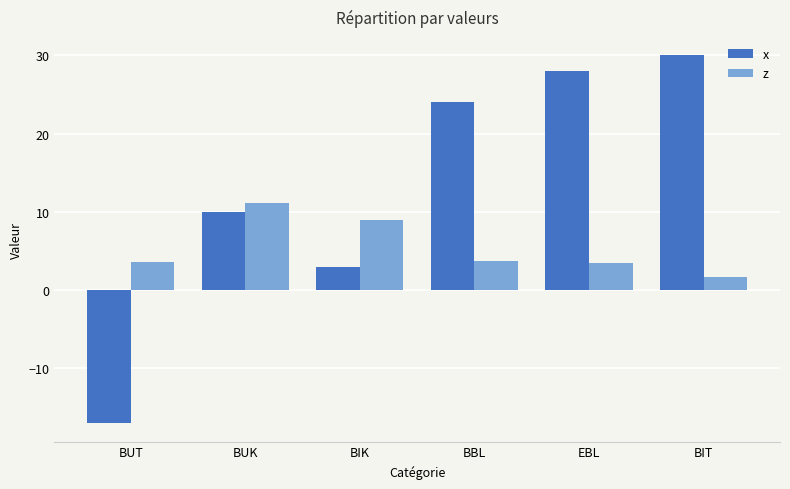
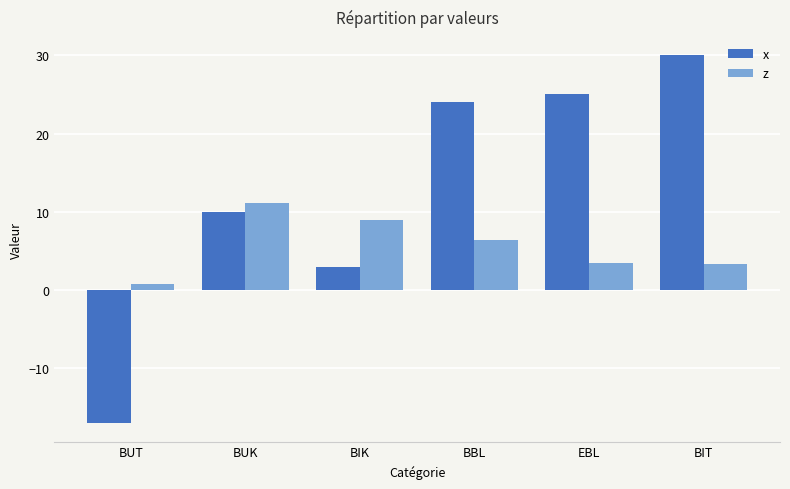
z, BUT: 4 -> 1
z, BBL: 4 -> 6
x, EBL: 28 -> 25
z, BIT: 2 -> 3
